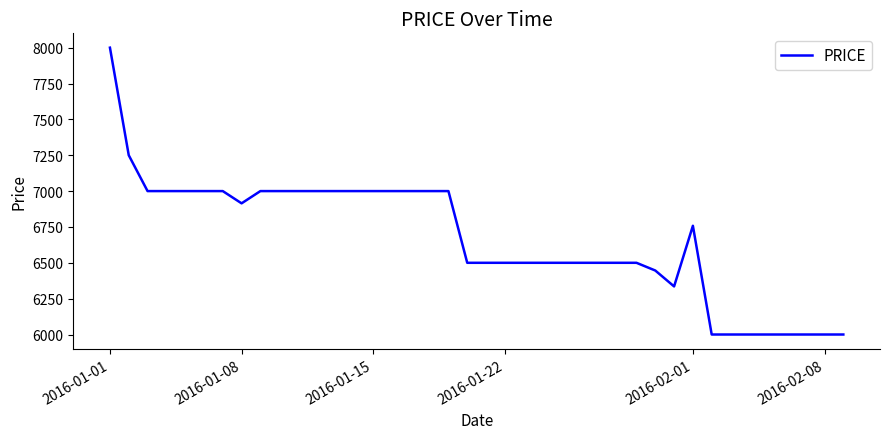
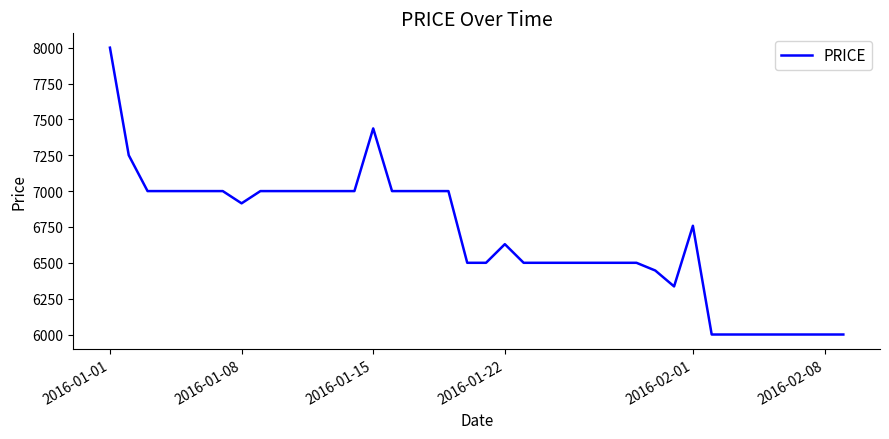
2016-01-15: 7000 -> 7440
2016-01-22: 6500 -> 6630
